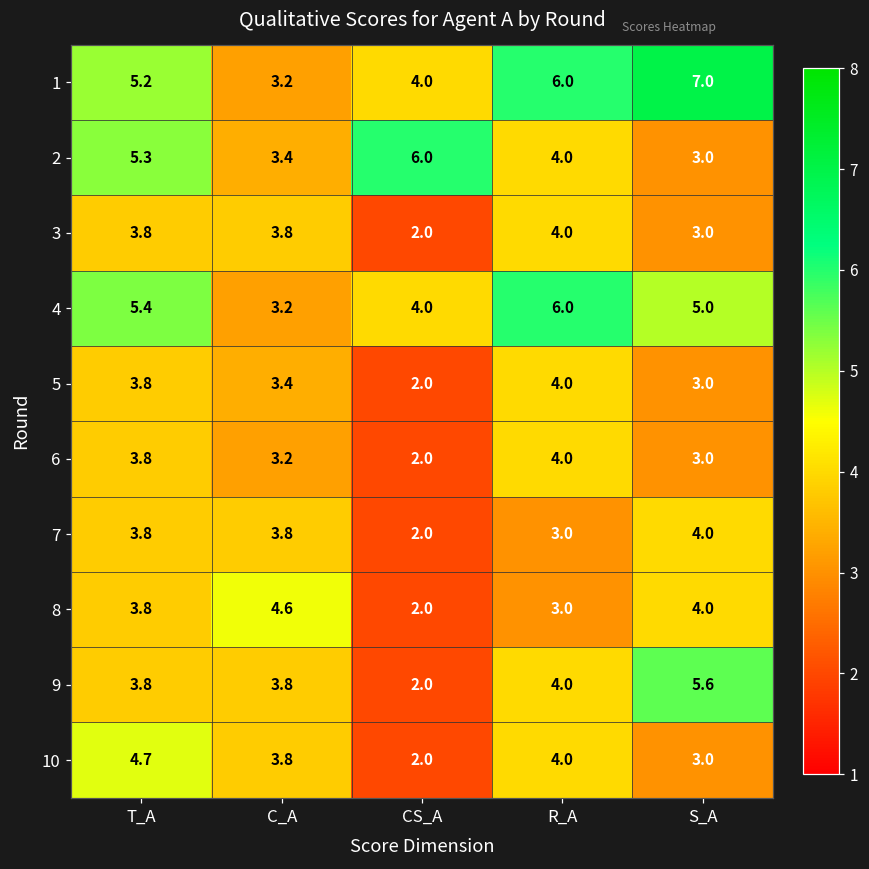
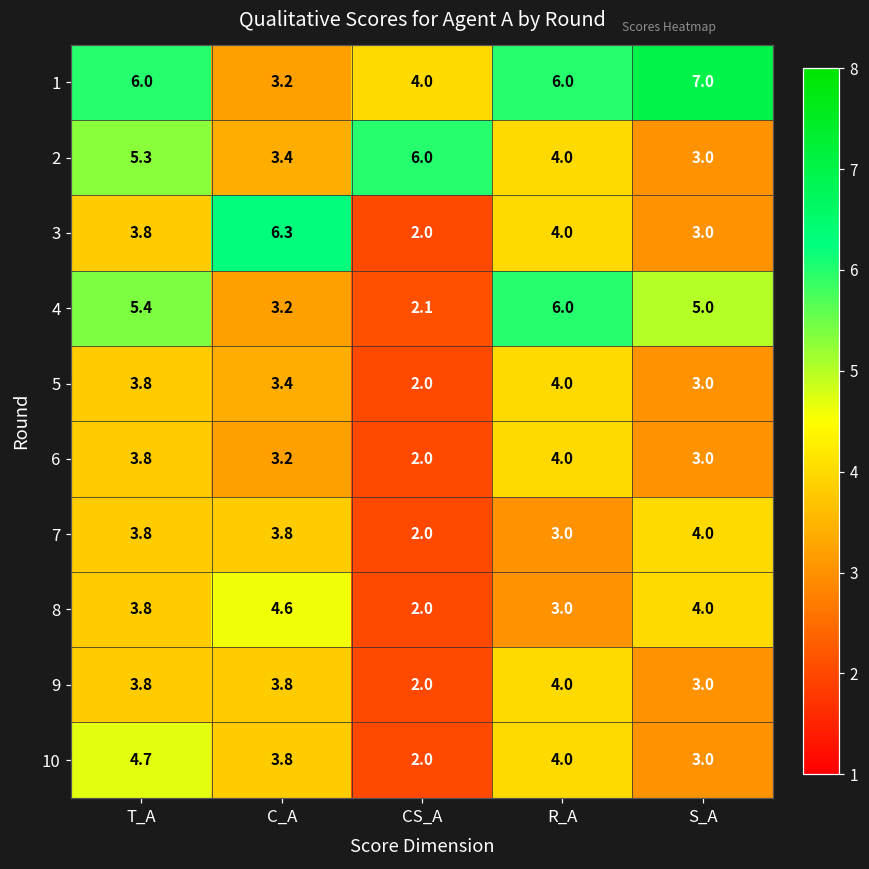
1, T_A: 5.2 -> 6.0
3, C_A: 3.8 -> 6.3
4, CS_A: 4.0 -> 2.1
9, S_A: 5.6 -> 3.0
